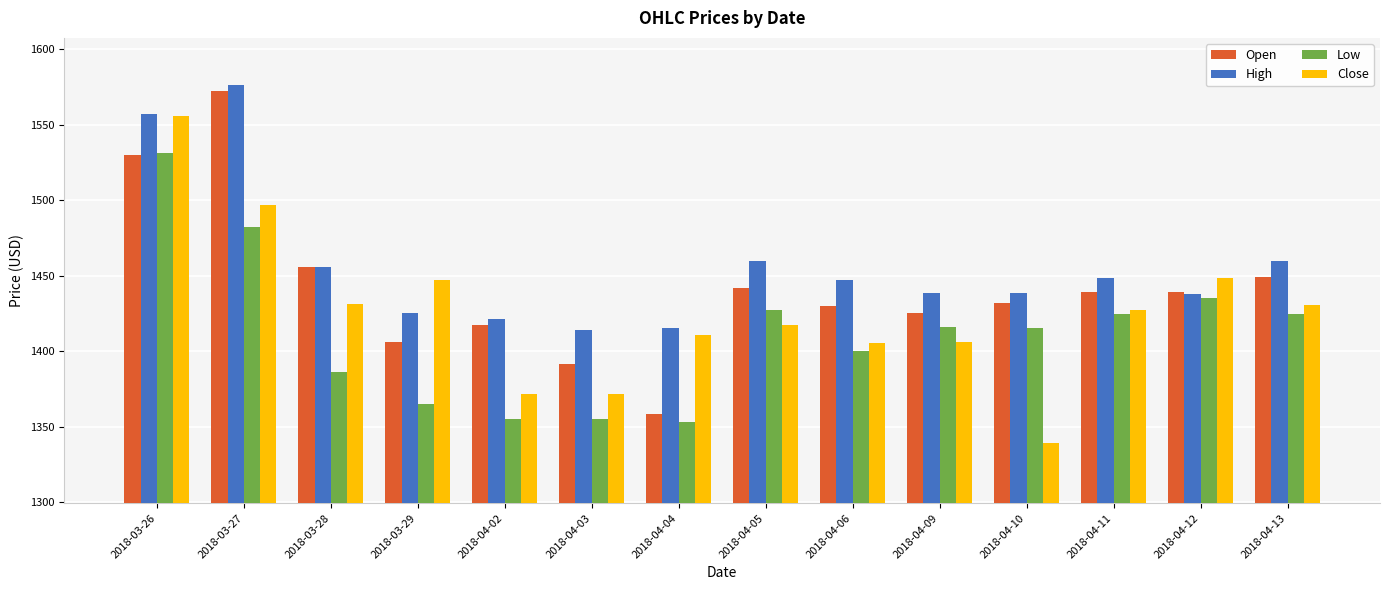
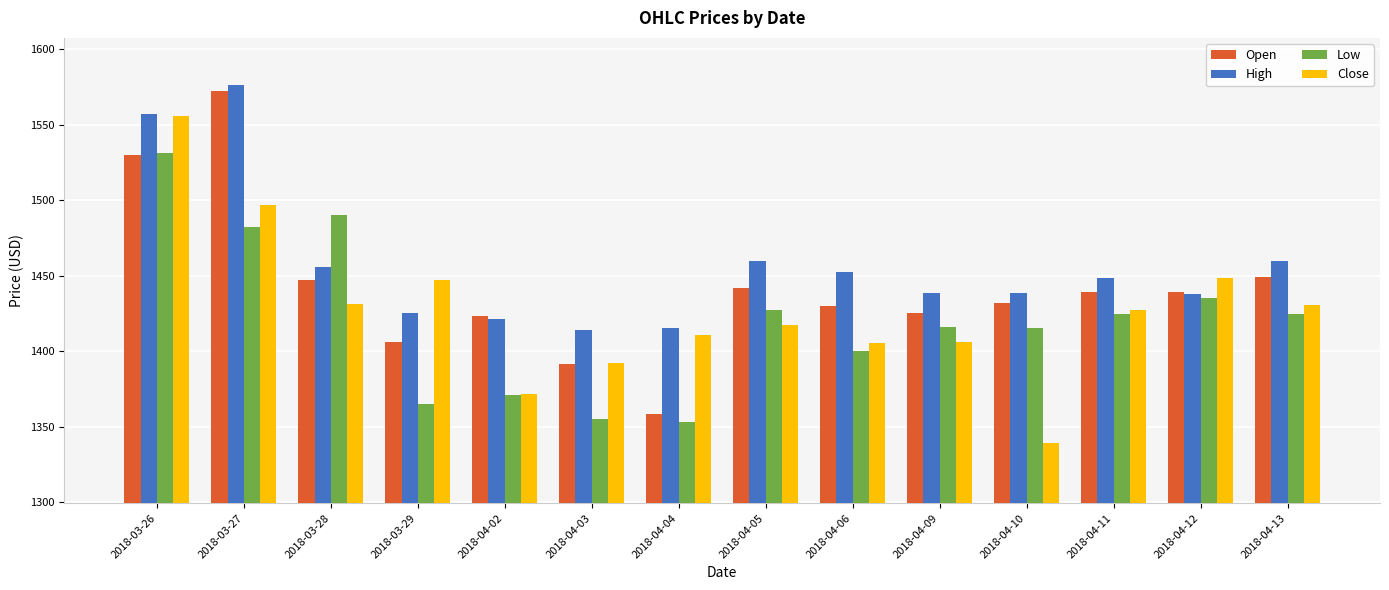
Open, 2018-03-28: 1456 -> 1447
Low, 2018-03-28: 1386 -> 1491
Open, 2018-04-02: 1418 -> 1423
Low, 2018-04-02: 1355 -> 1371
Close, 2018-04-03: 1372 -> 1392
High, 2018-04-06: 1447 -> 1453
